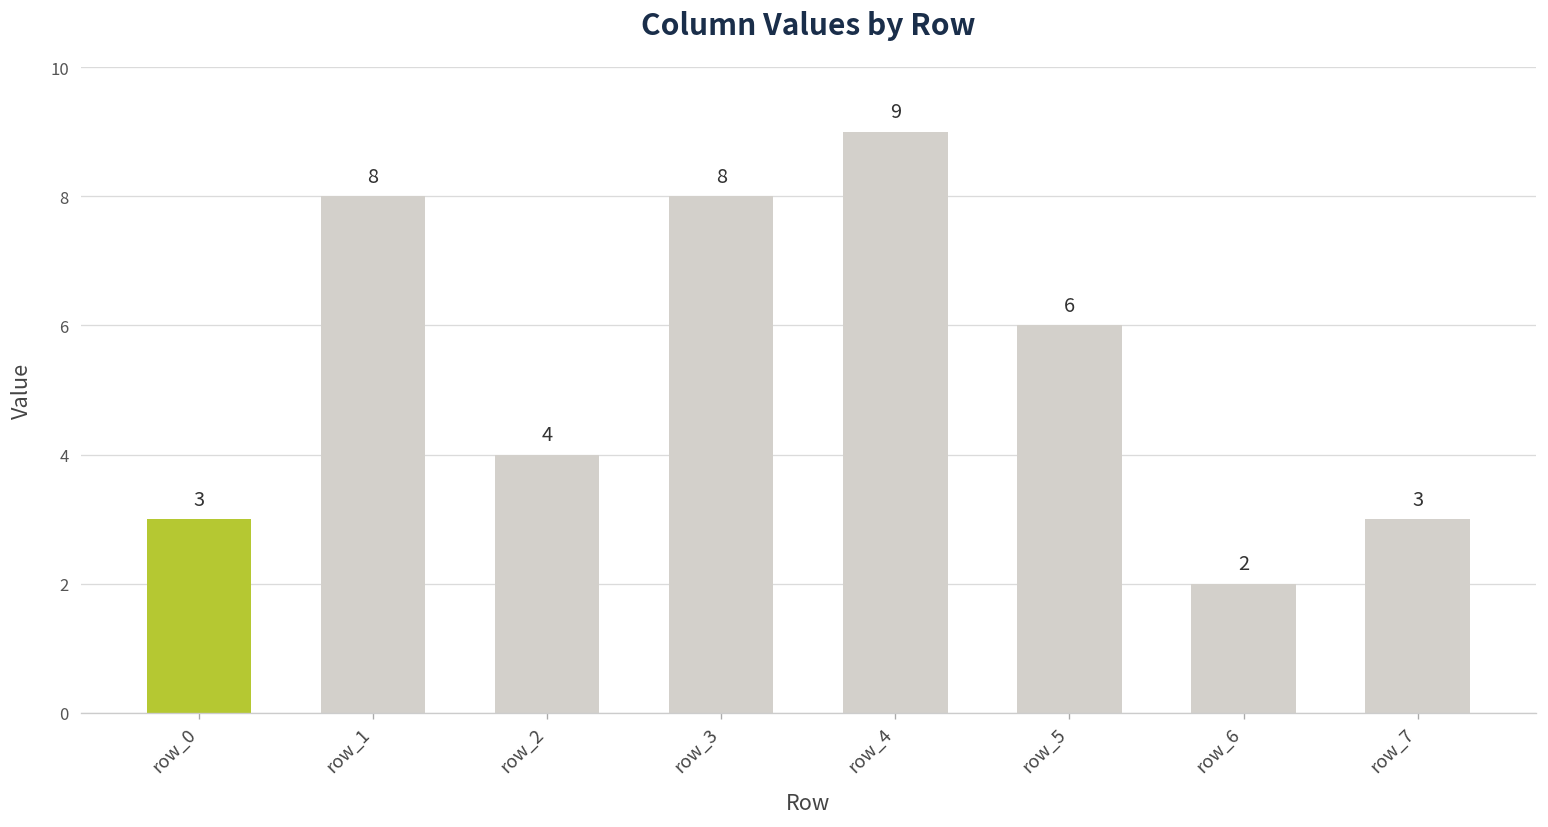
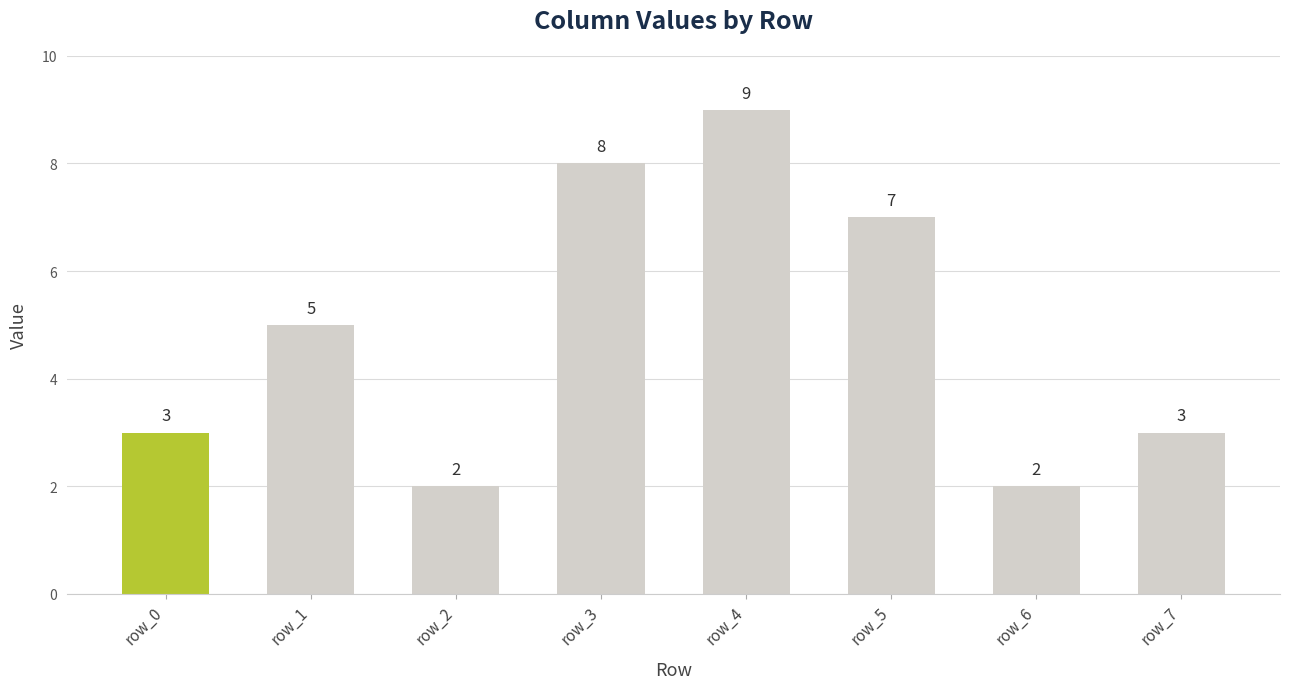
row_1: 8 -> 5
row_2: 4 -> 2
row_5: 6 -> 7
